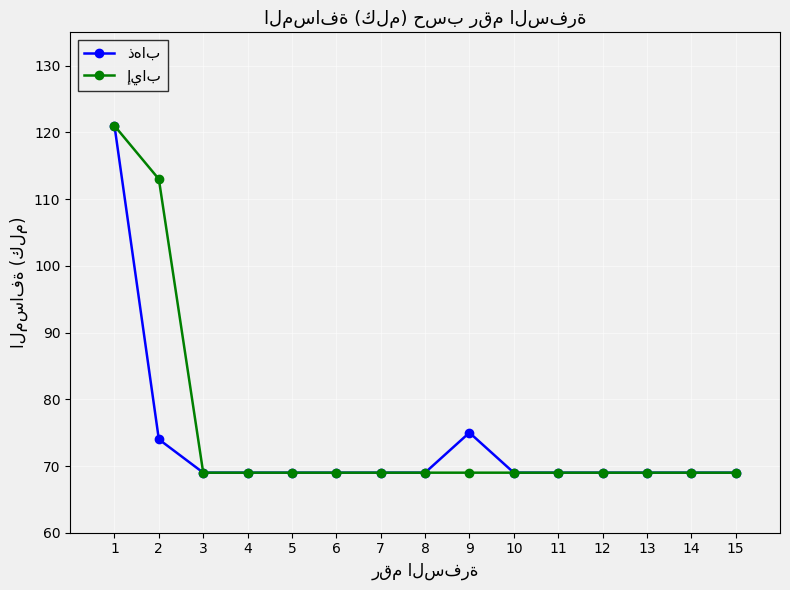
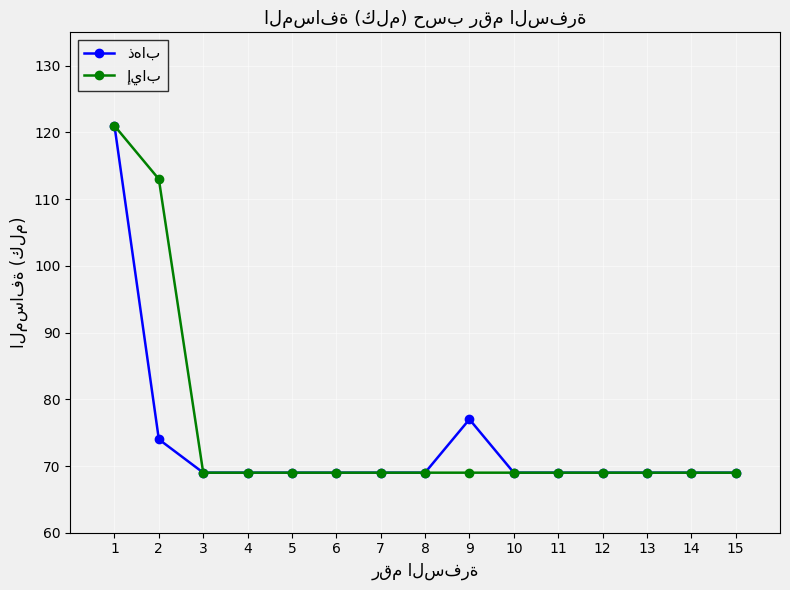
ذهاب, 9: 75 -> 77
